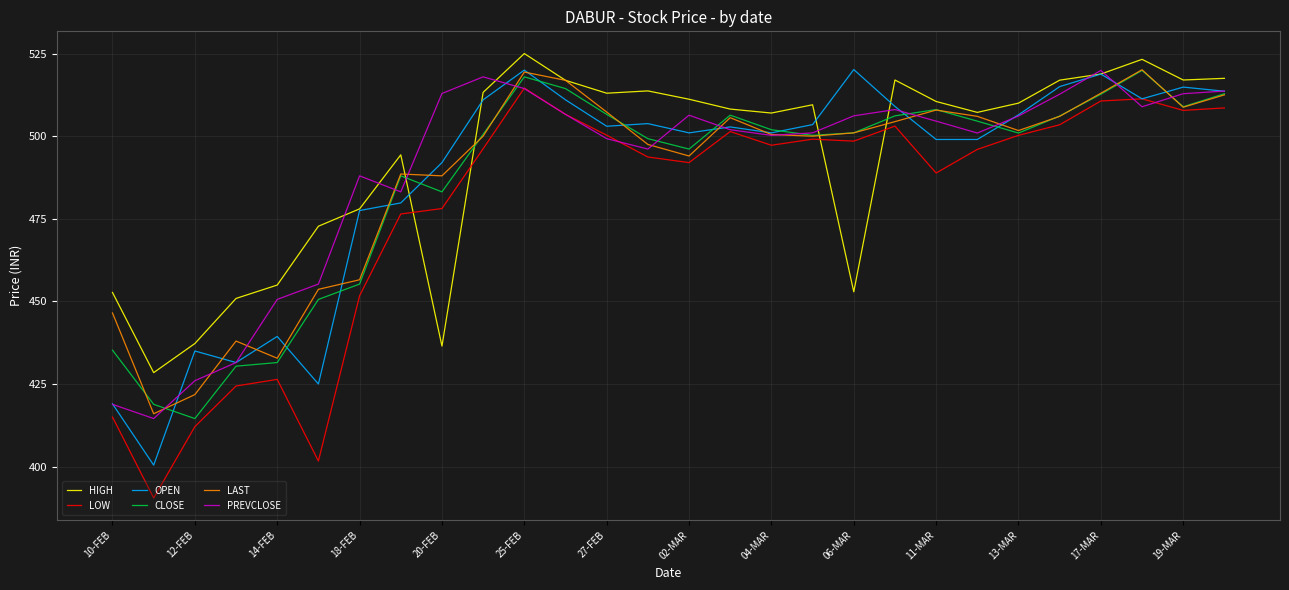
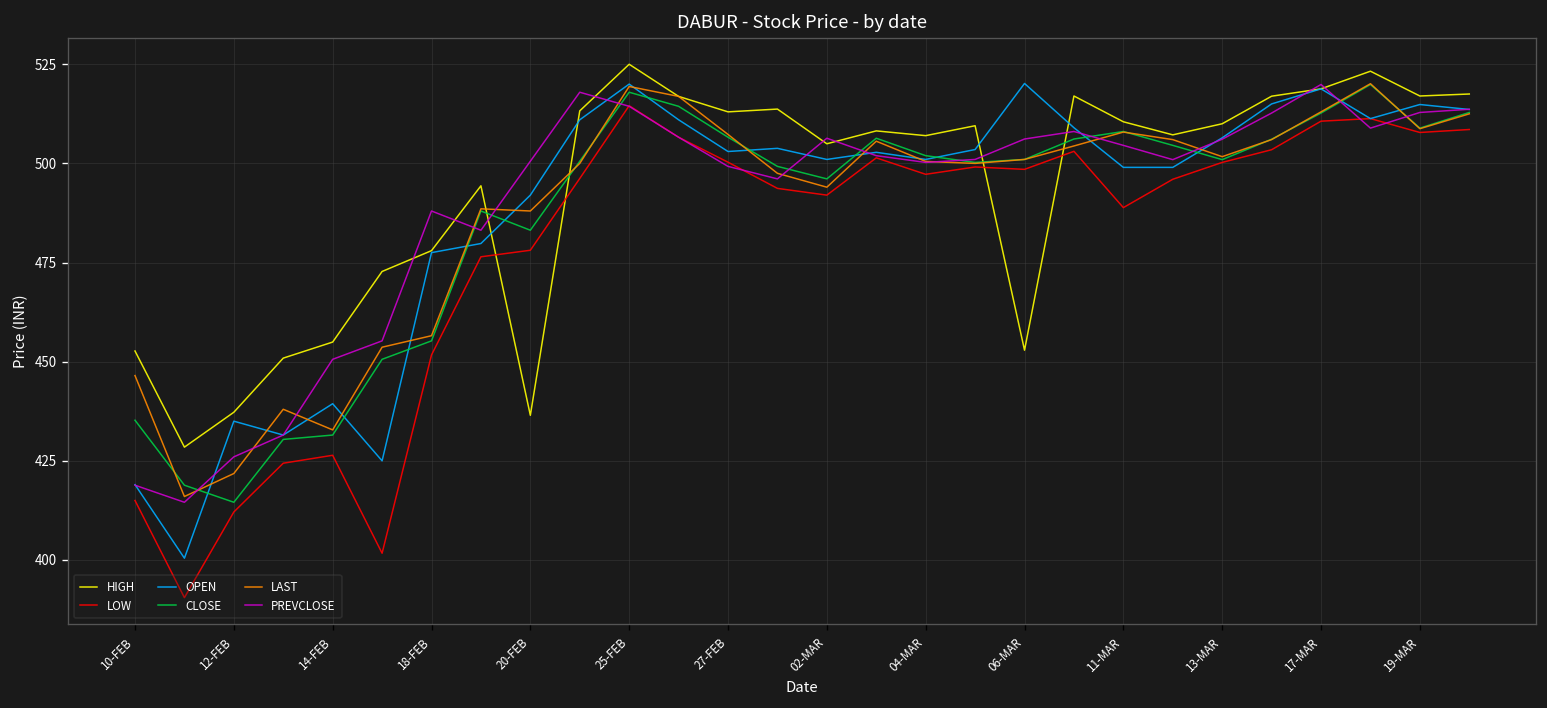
PREVCLOSE, 20-FEB: 513 -> 501
HIGH, 02-MAR: 511 -> 505
